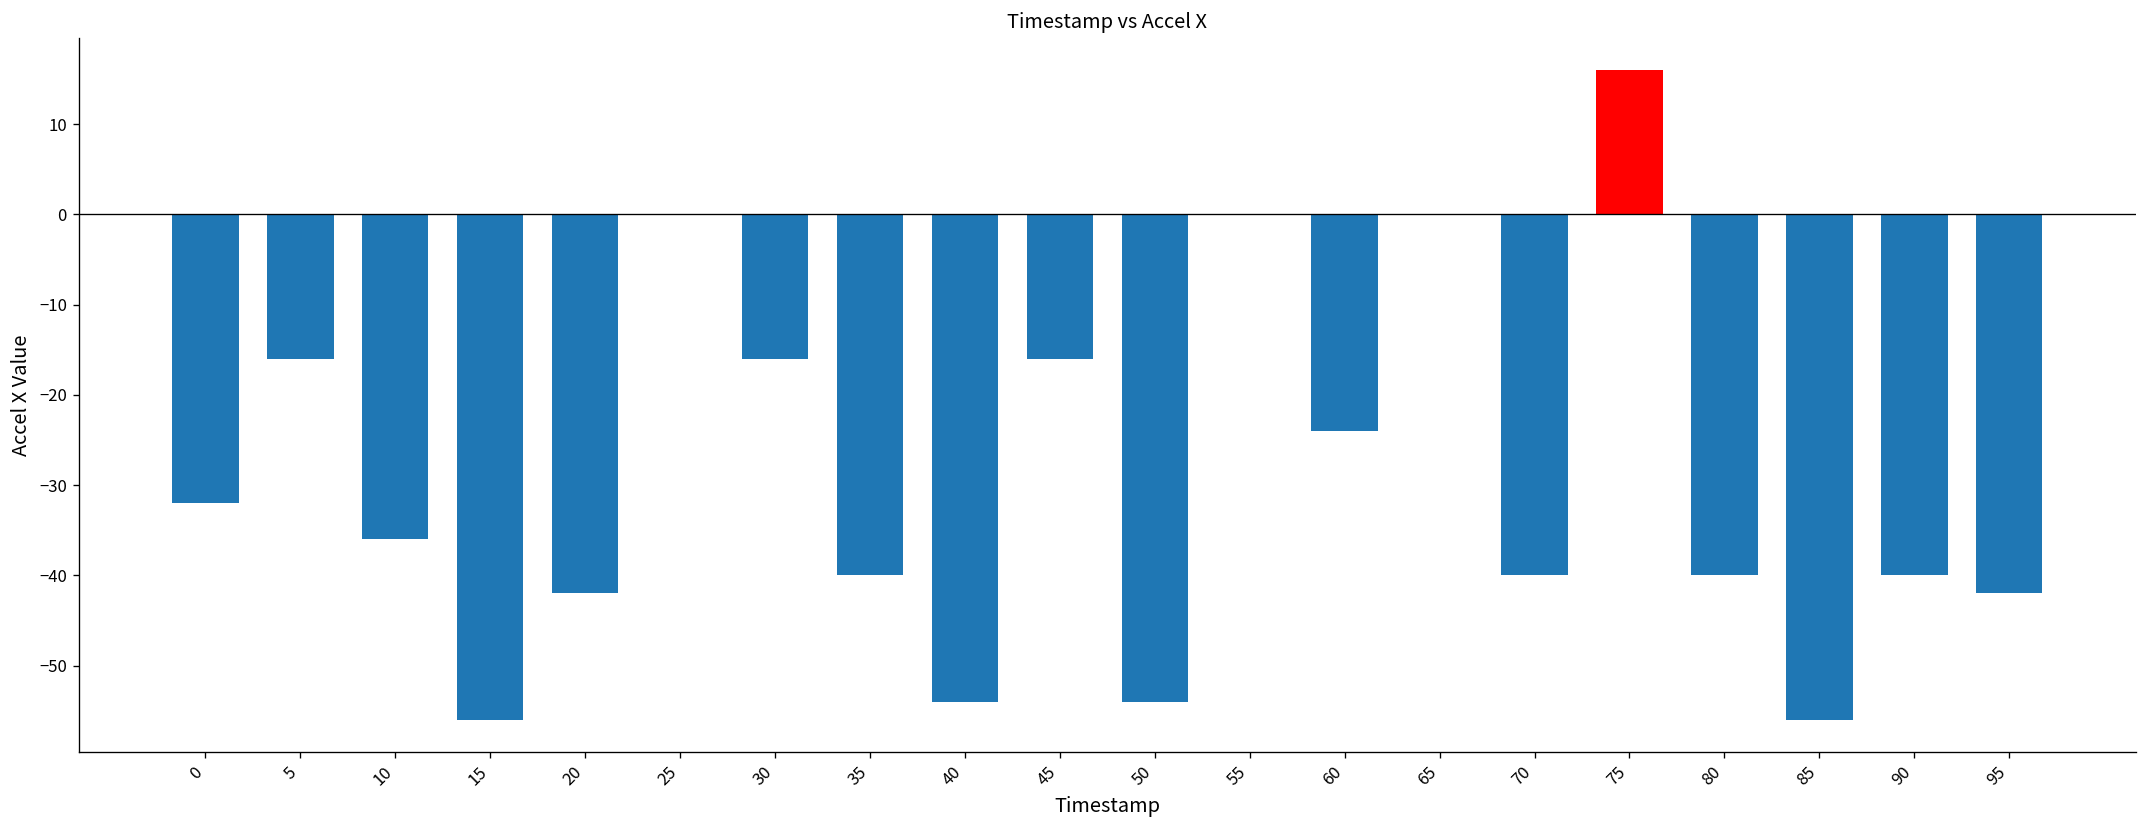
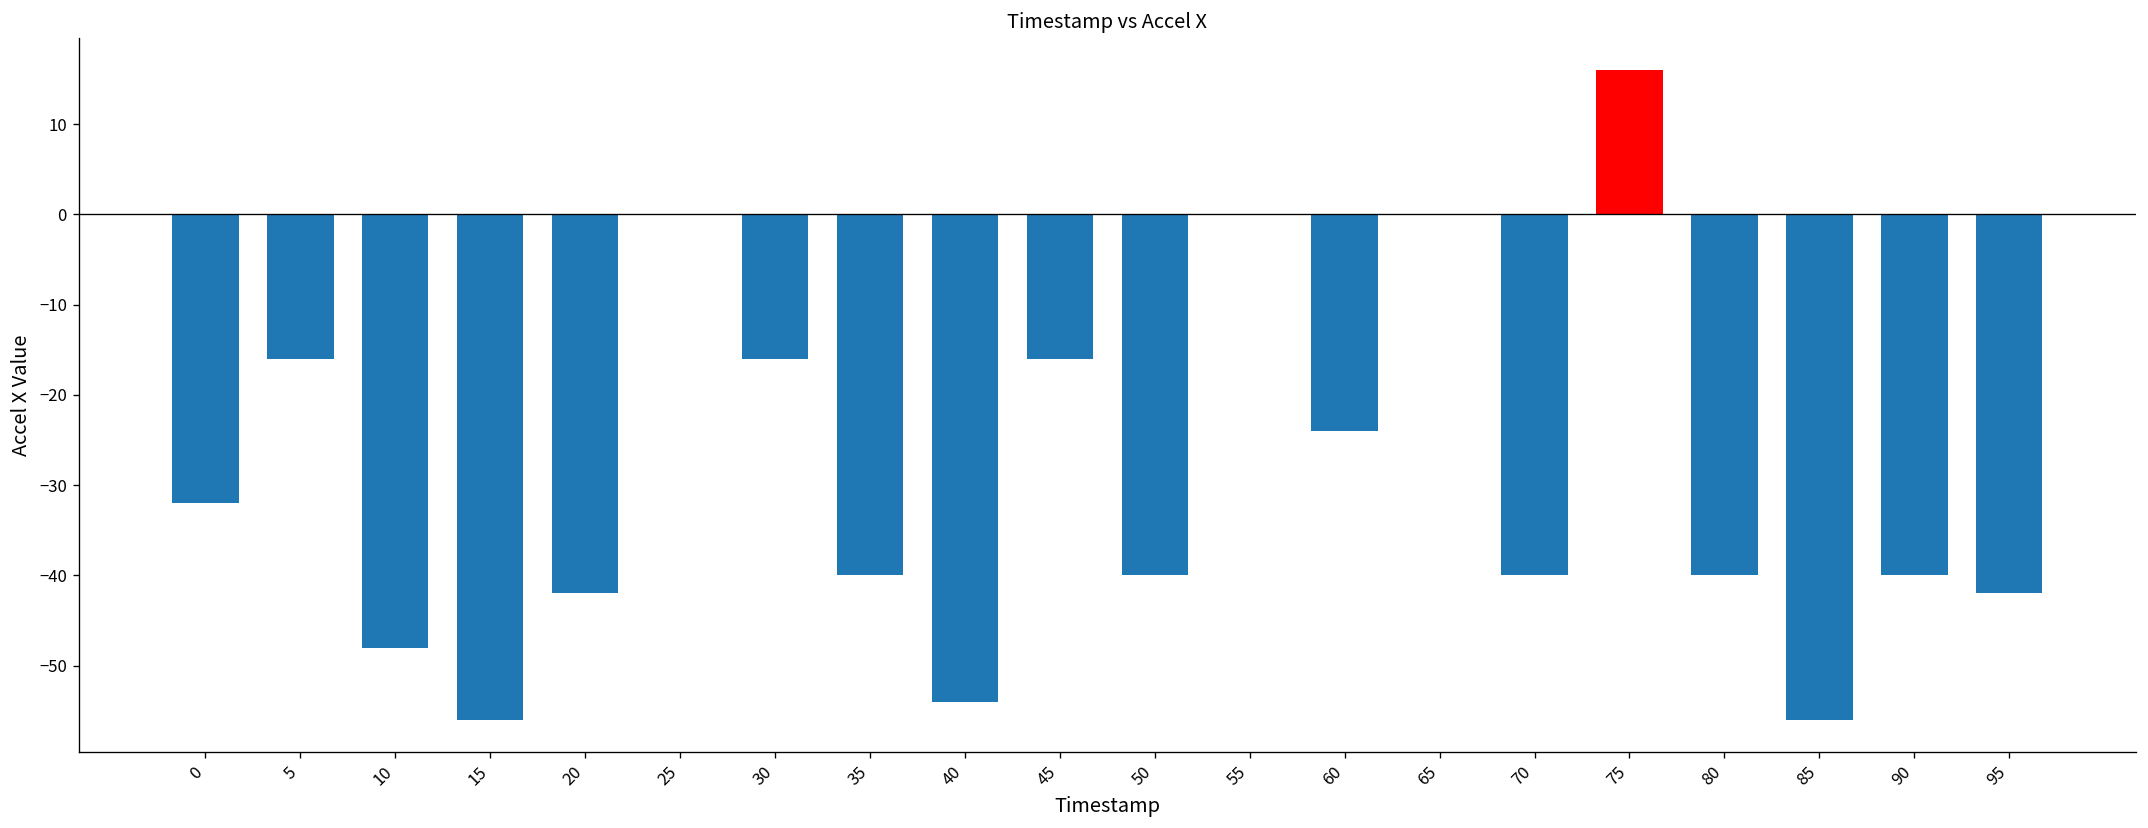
10: -36 -> -48
50: -54 -> -40
